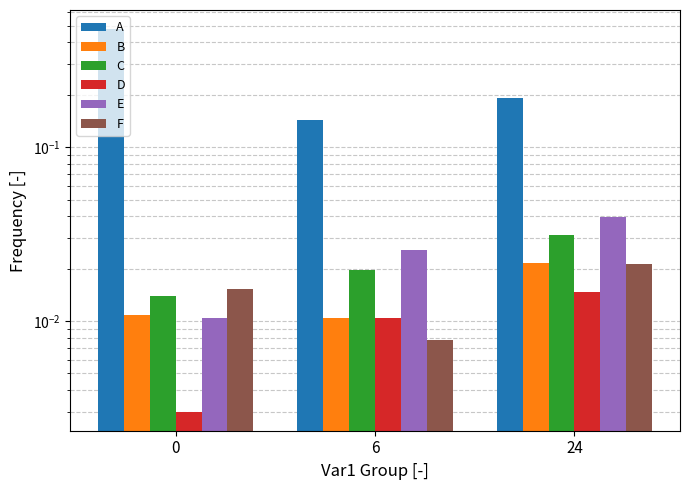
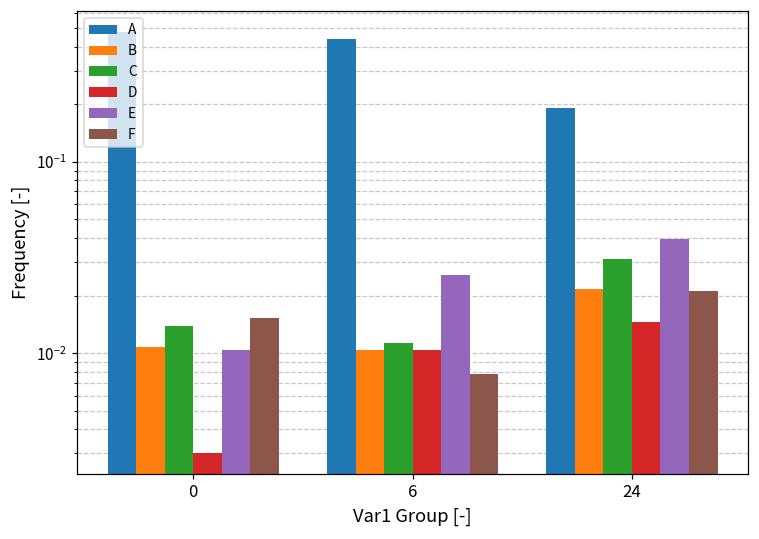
A, 6: 0.14 -> 0.44
C, 6: 0.020 -> 0.011
